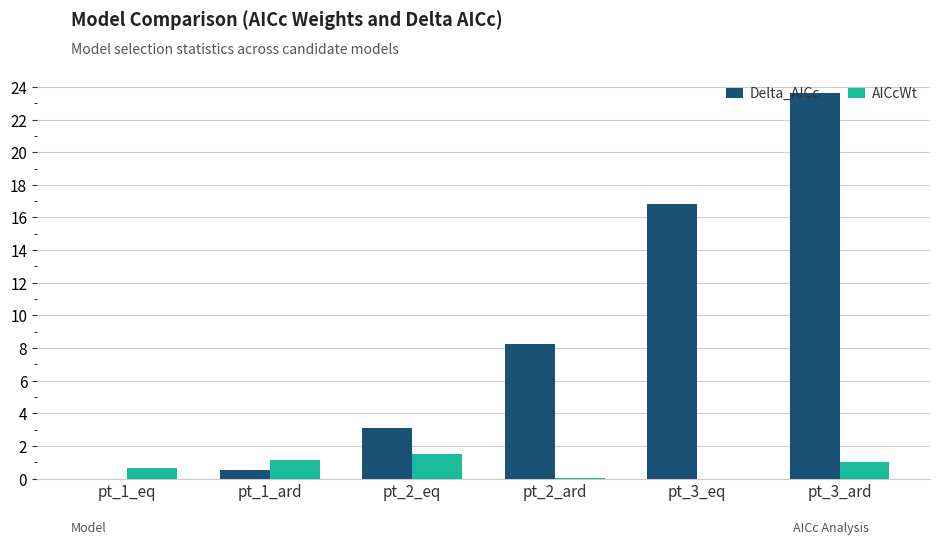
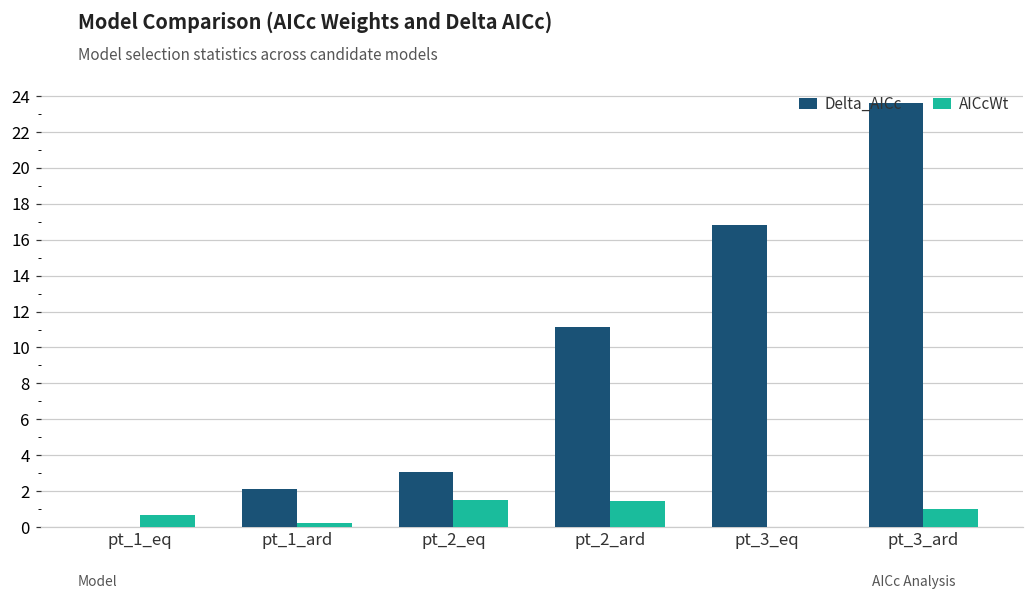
Delta_AICc, pt_1_ard: 0.5 -> 2.1
AICcWt, pt_1_ard: 1.2 -> 0.2
Delta_AICc, pt_2_ard: 8.3 -> 11.1
AICcWt, pt_2_ard: 0.0 -> 1.5
